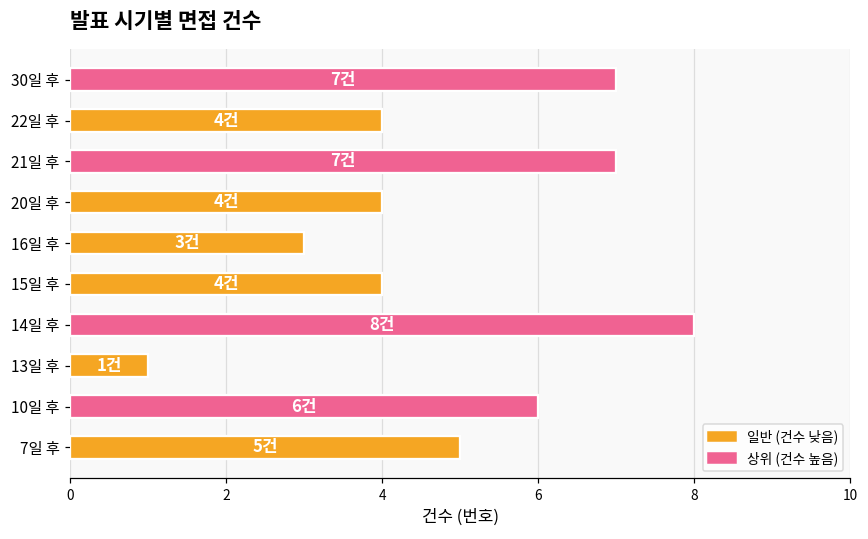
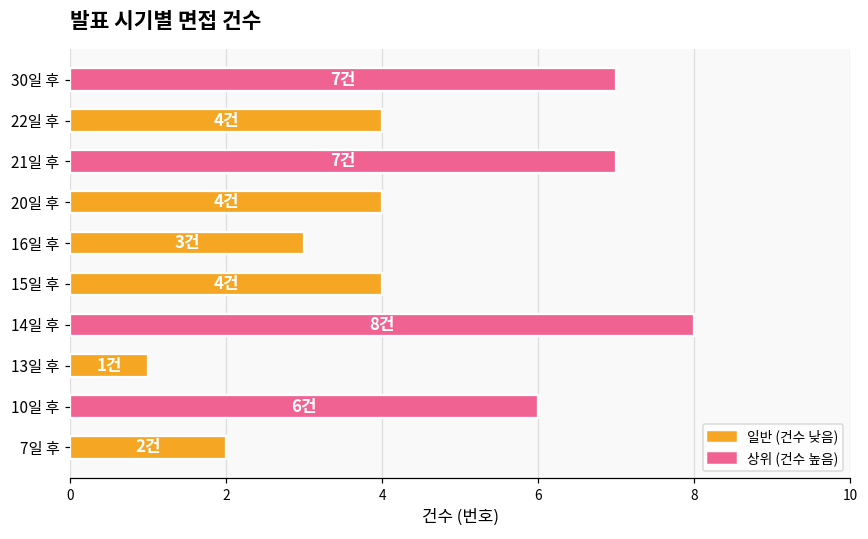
7일 후: 5건 -> 2건
